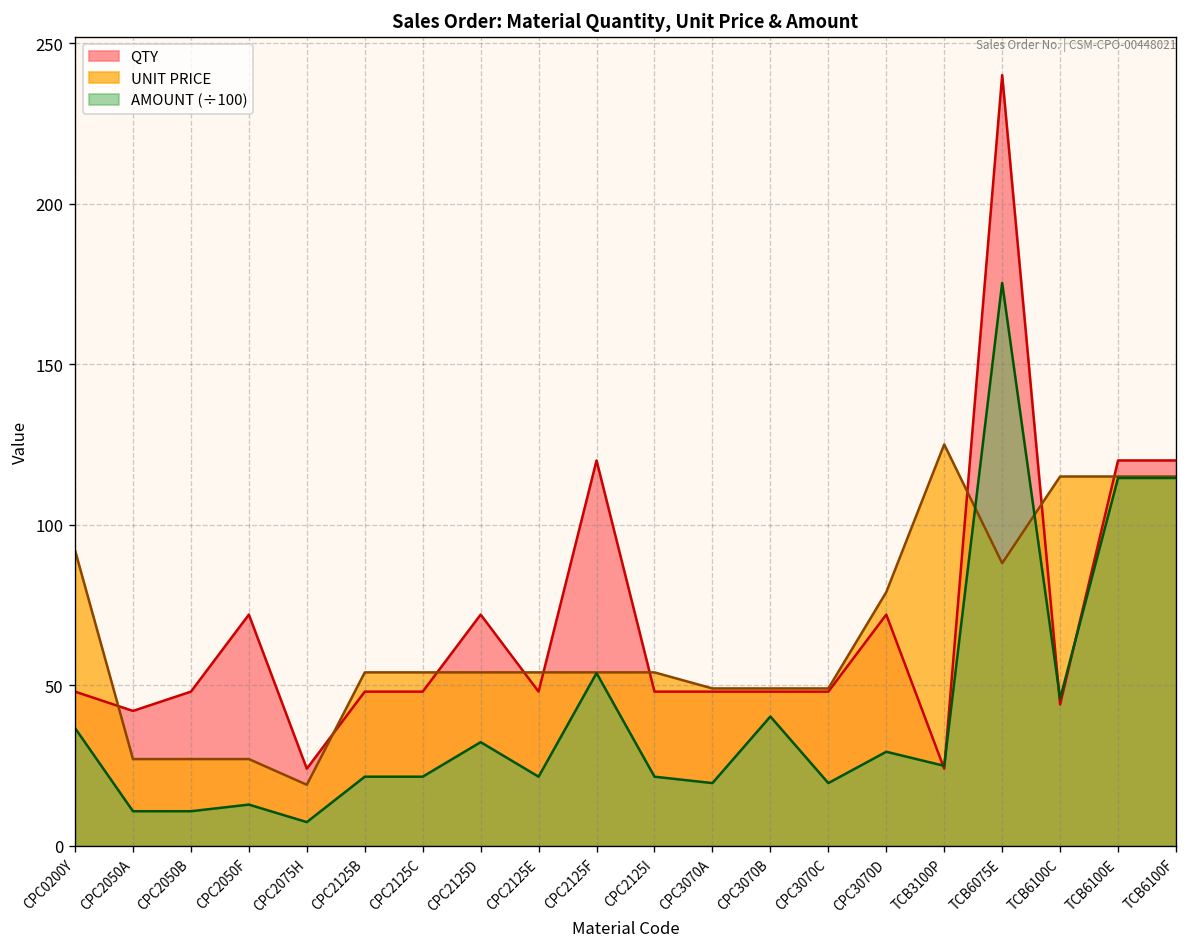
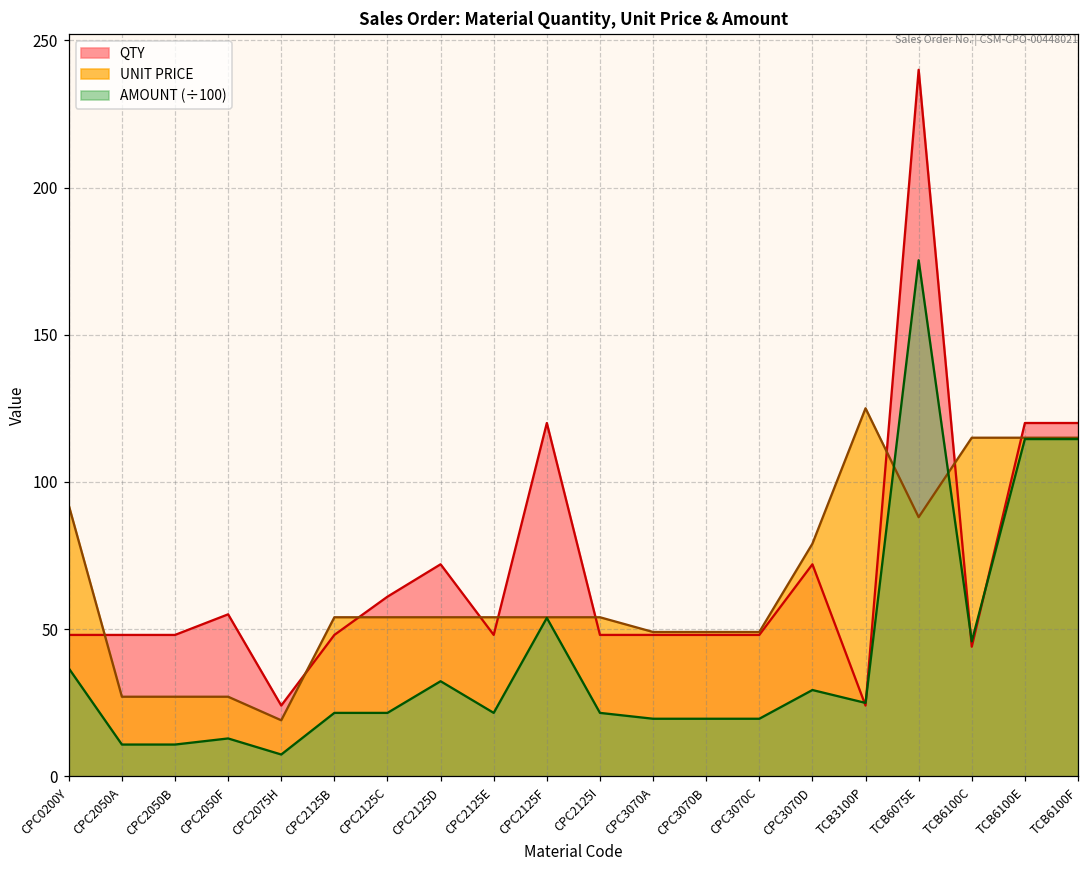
QTY, CPC2050A: 42 -> 48
QTY, CPC2050F: 72 -> 55
QTY, CPC2125C: 48 -> 61
AMOUNT (÷100), CPC3070B: 40 -> 20
